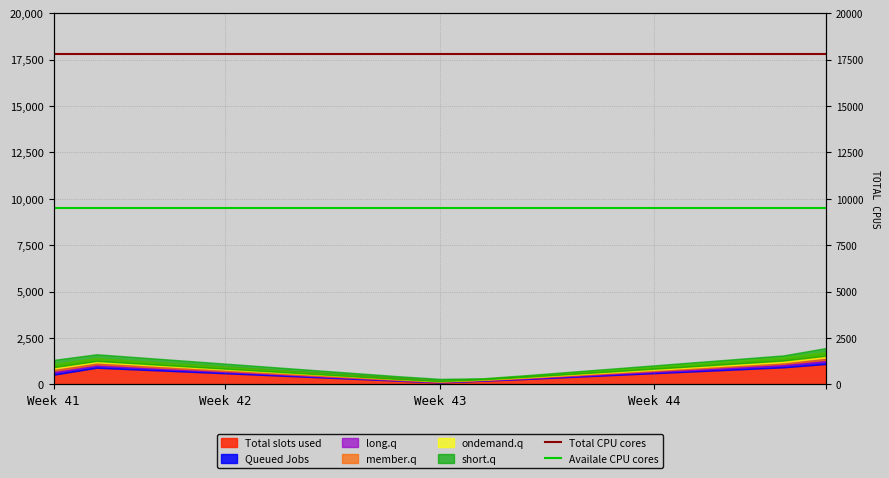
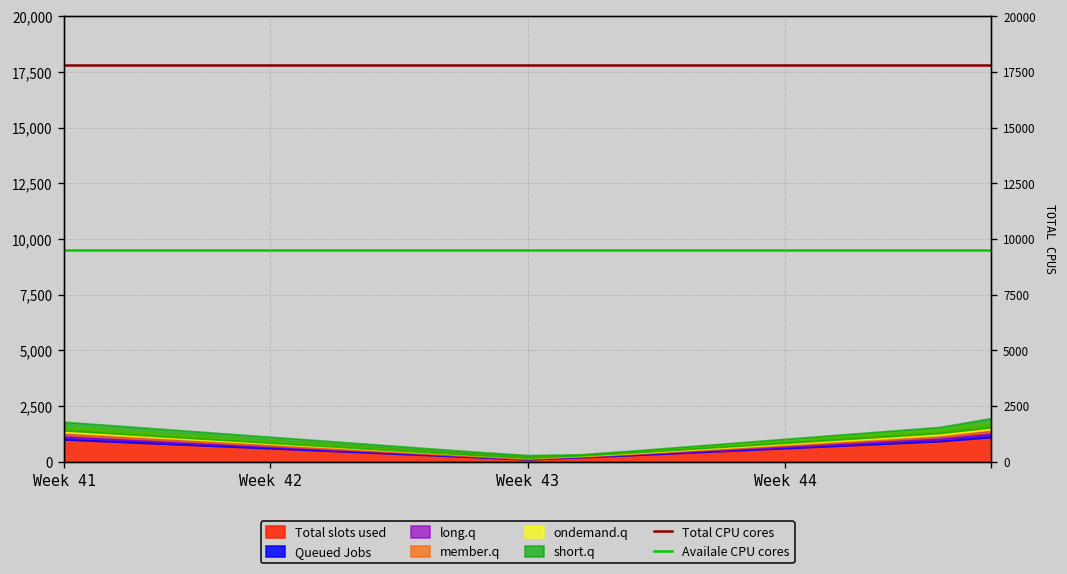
Total slots used, Week 41: 500 -> 1,000
